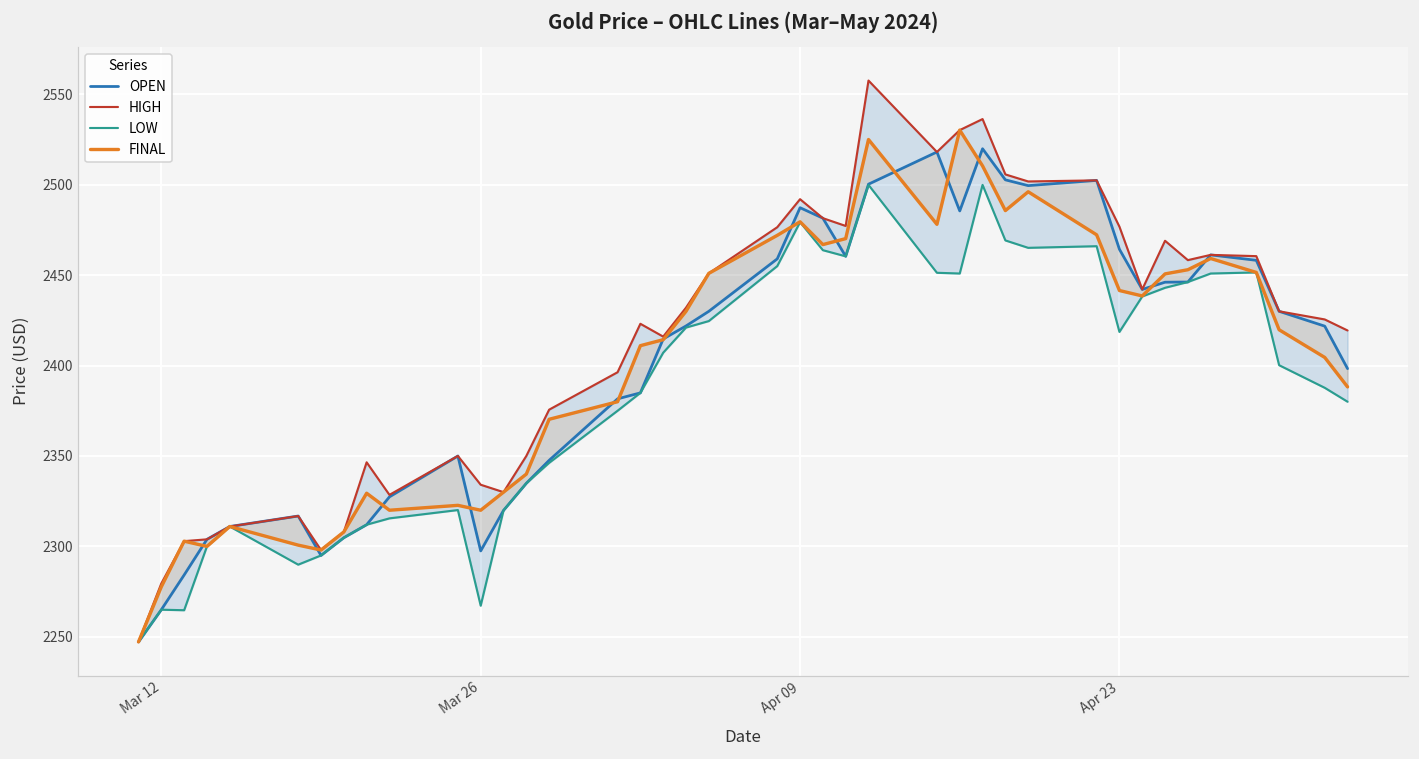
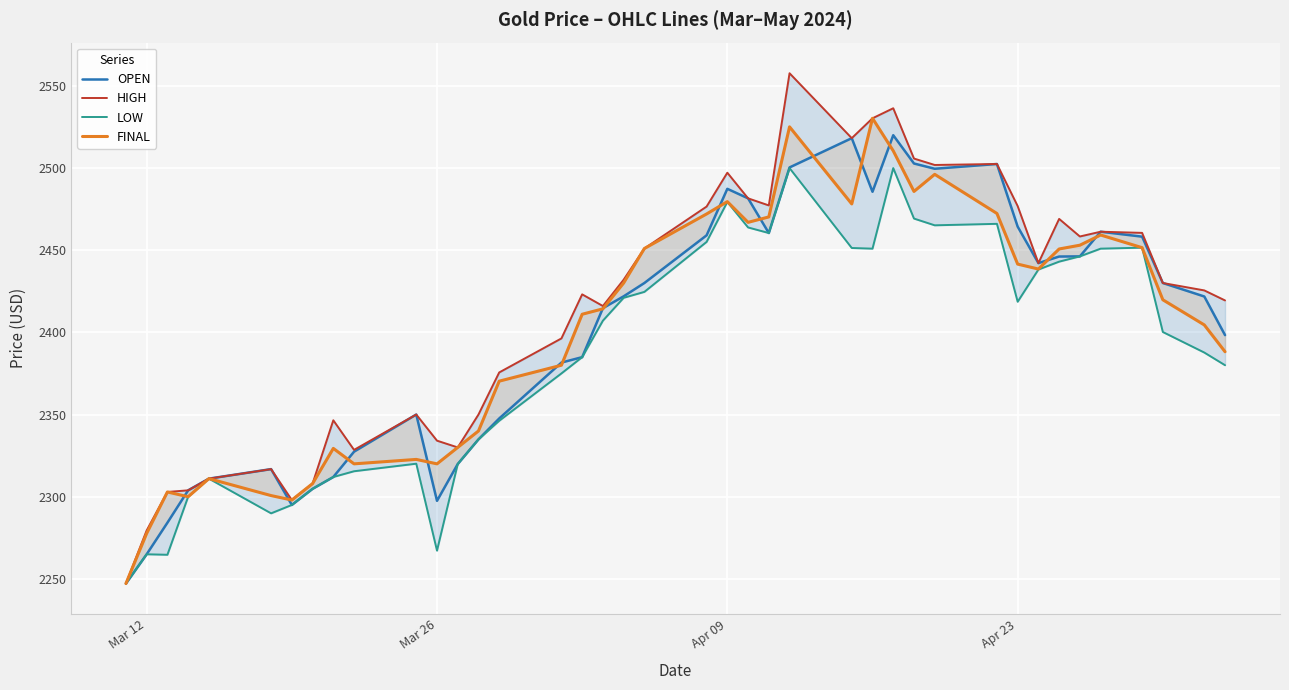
HIGH, Apr 09: 2492 -> 2497
